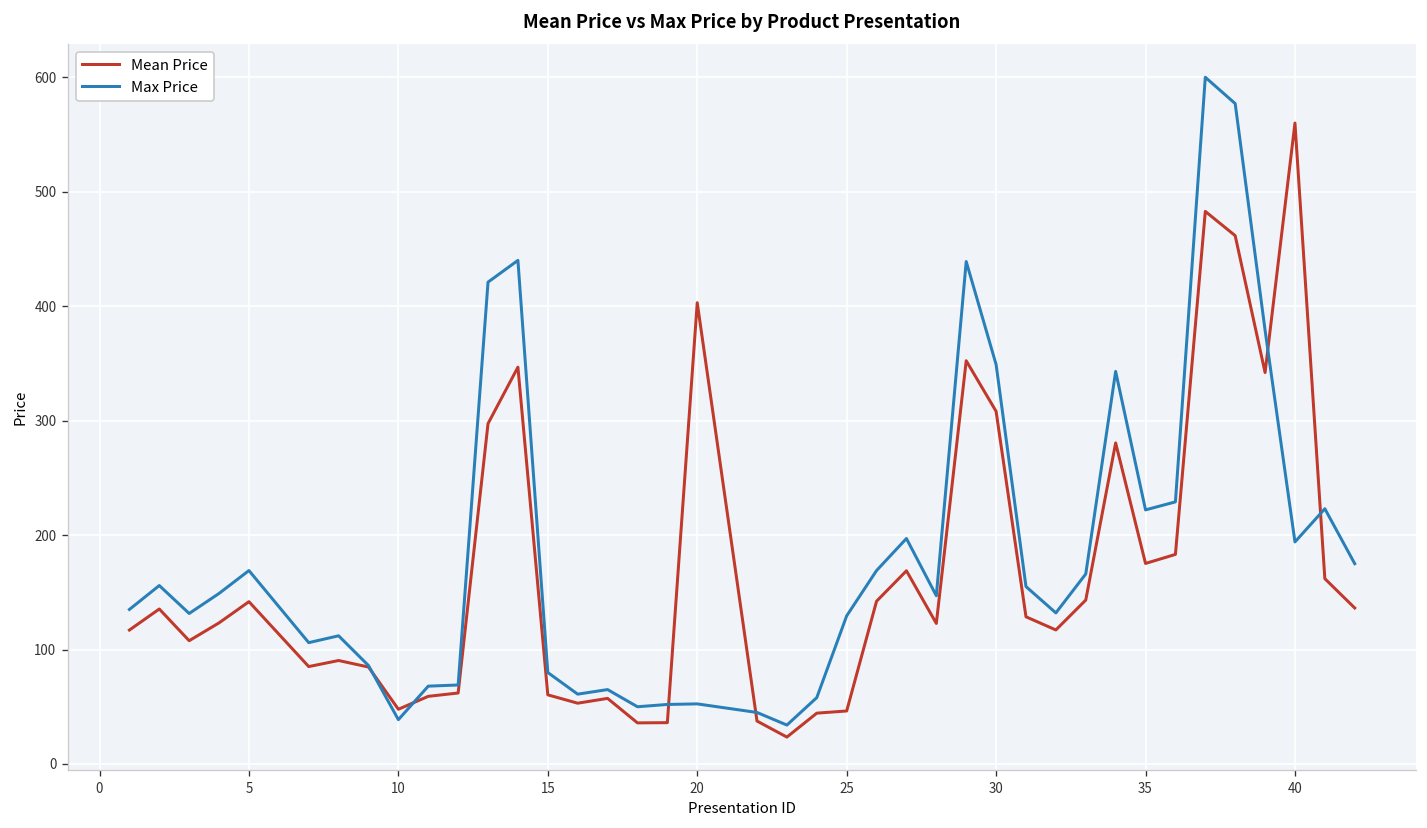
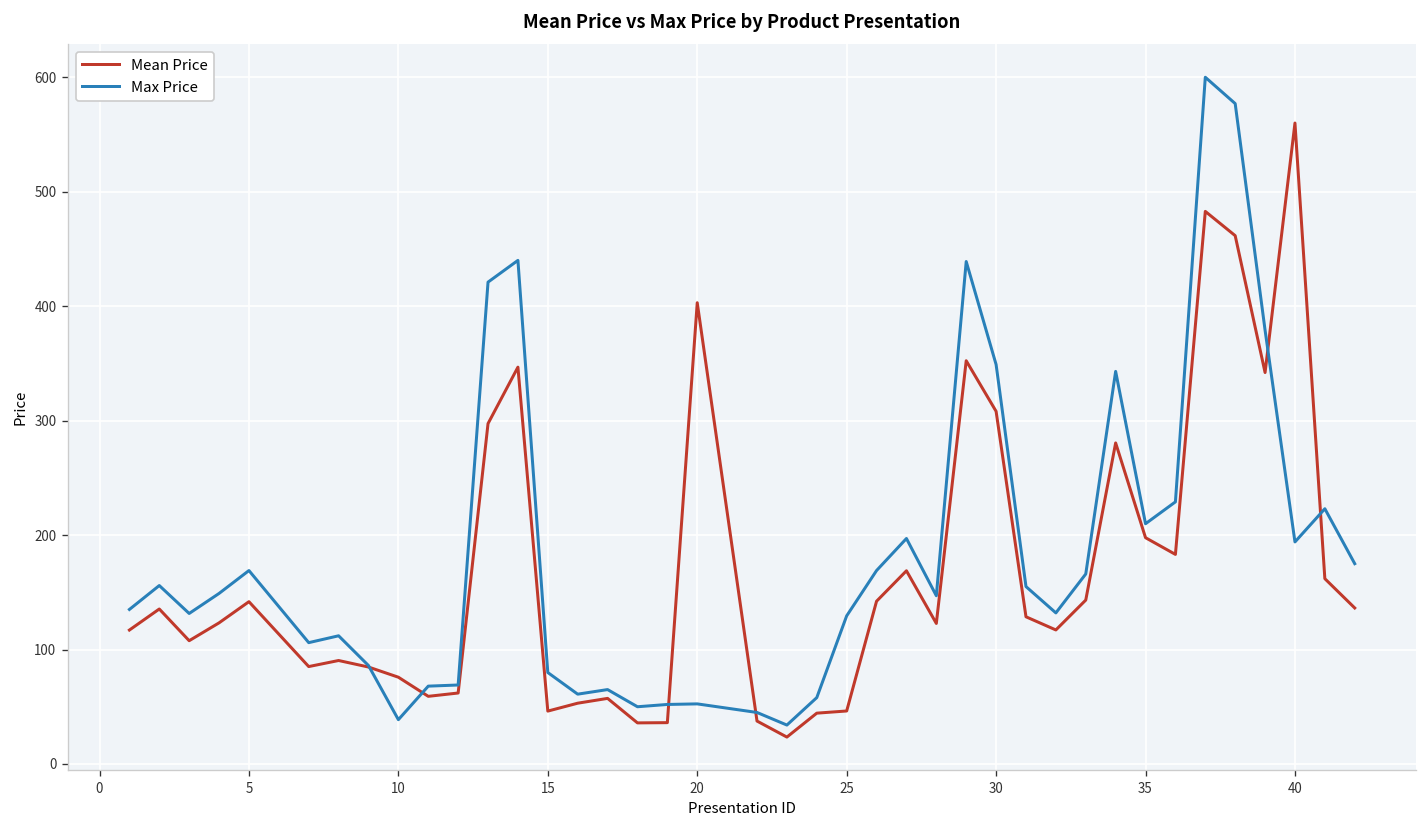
Mean Price, 10: 50 -> 80
Mean Price, 15: 60 -> 50
Mean Price, 35: 180 -> 200
Max Price, 35: 220 -> 210
